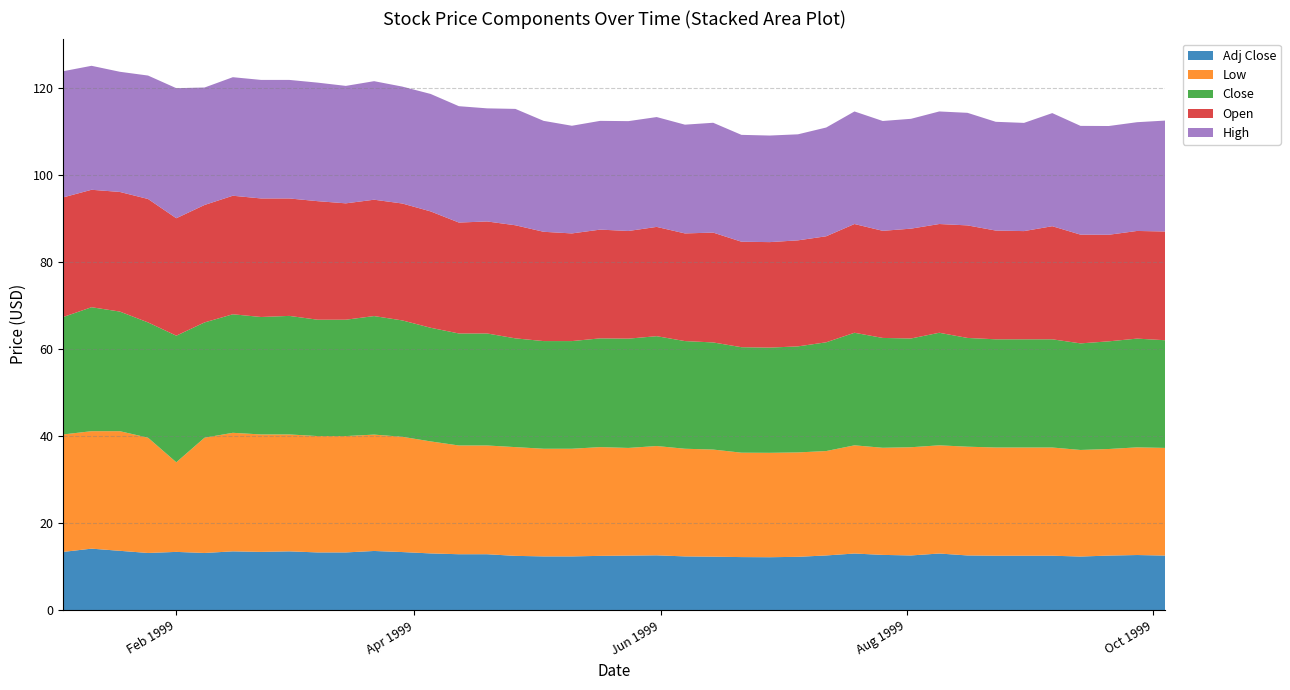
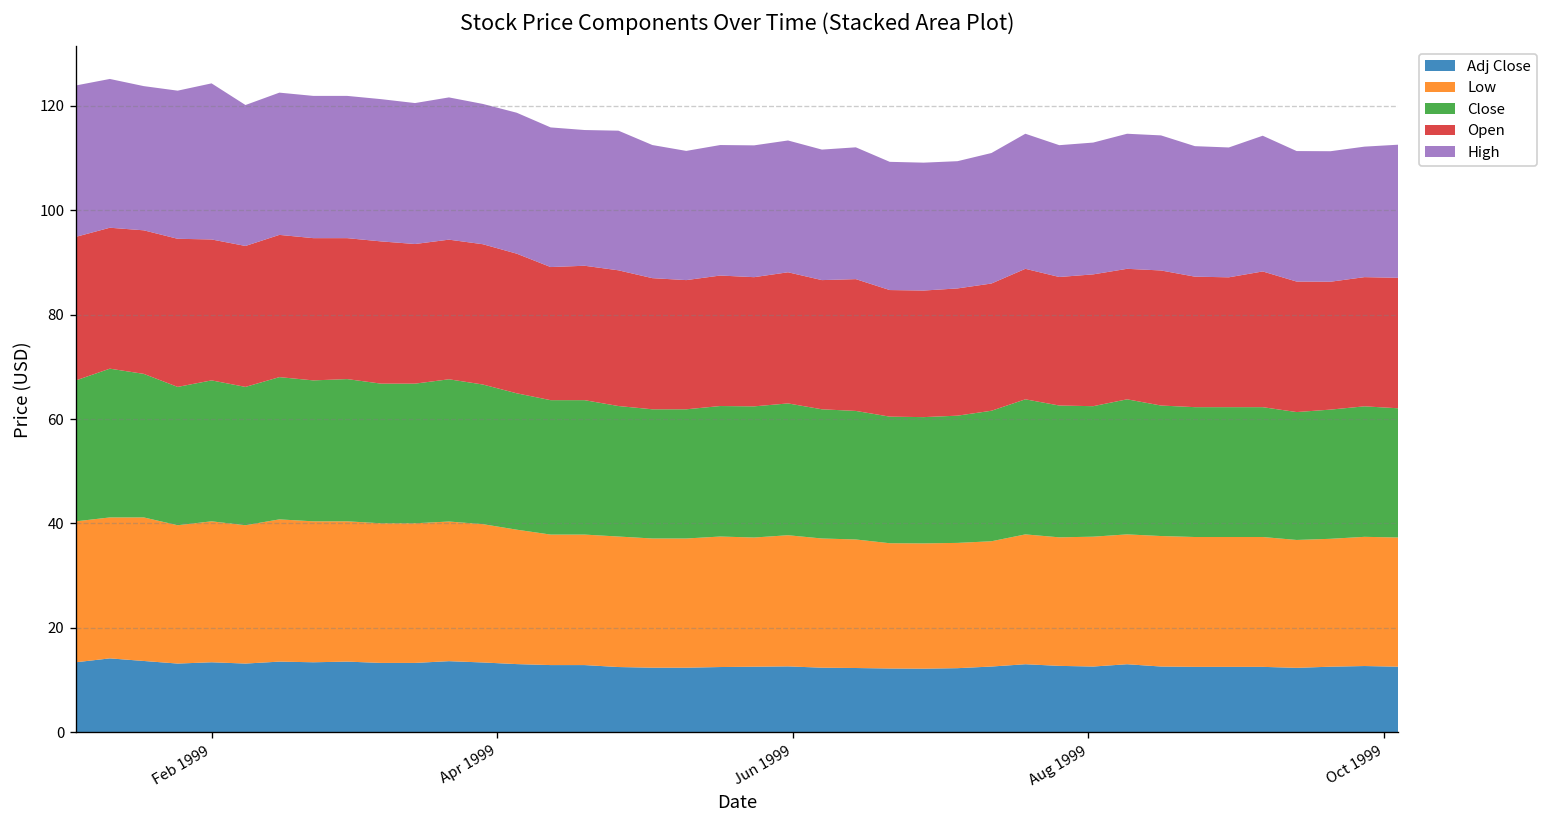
Low, Feb 1999: 21 -> 27
Close, Feb 1999: 29 -> 27
